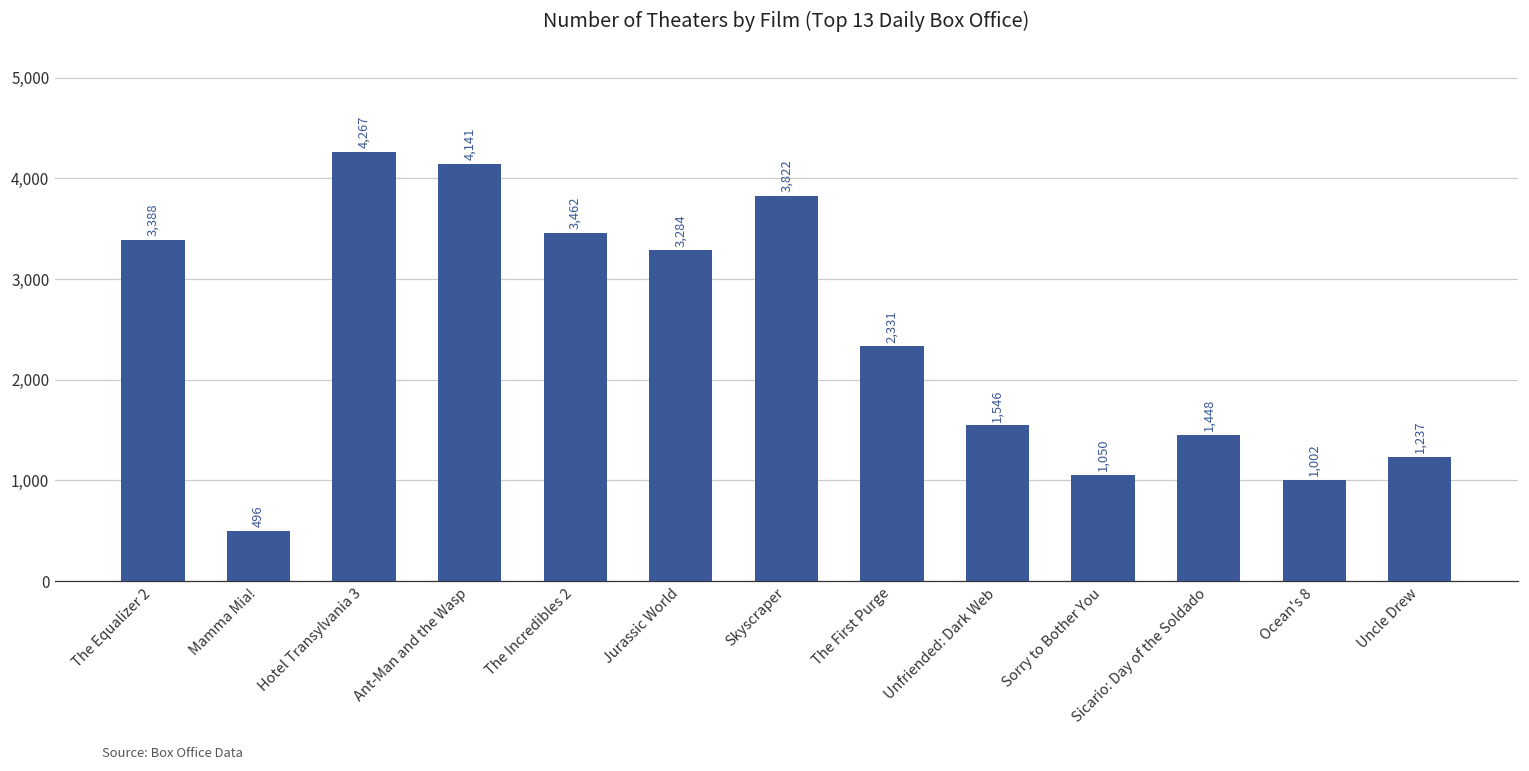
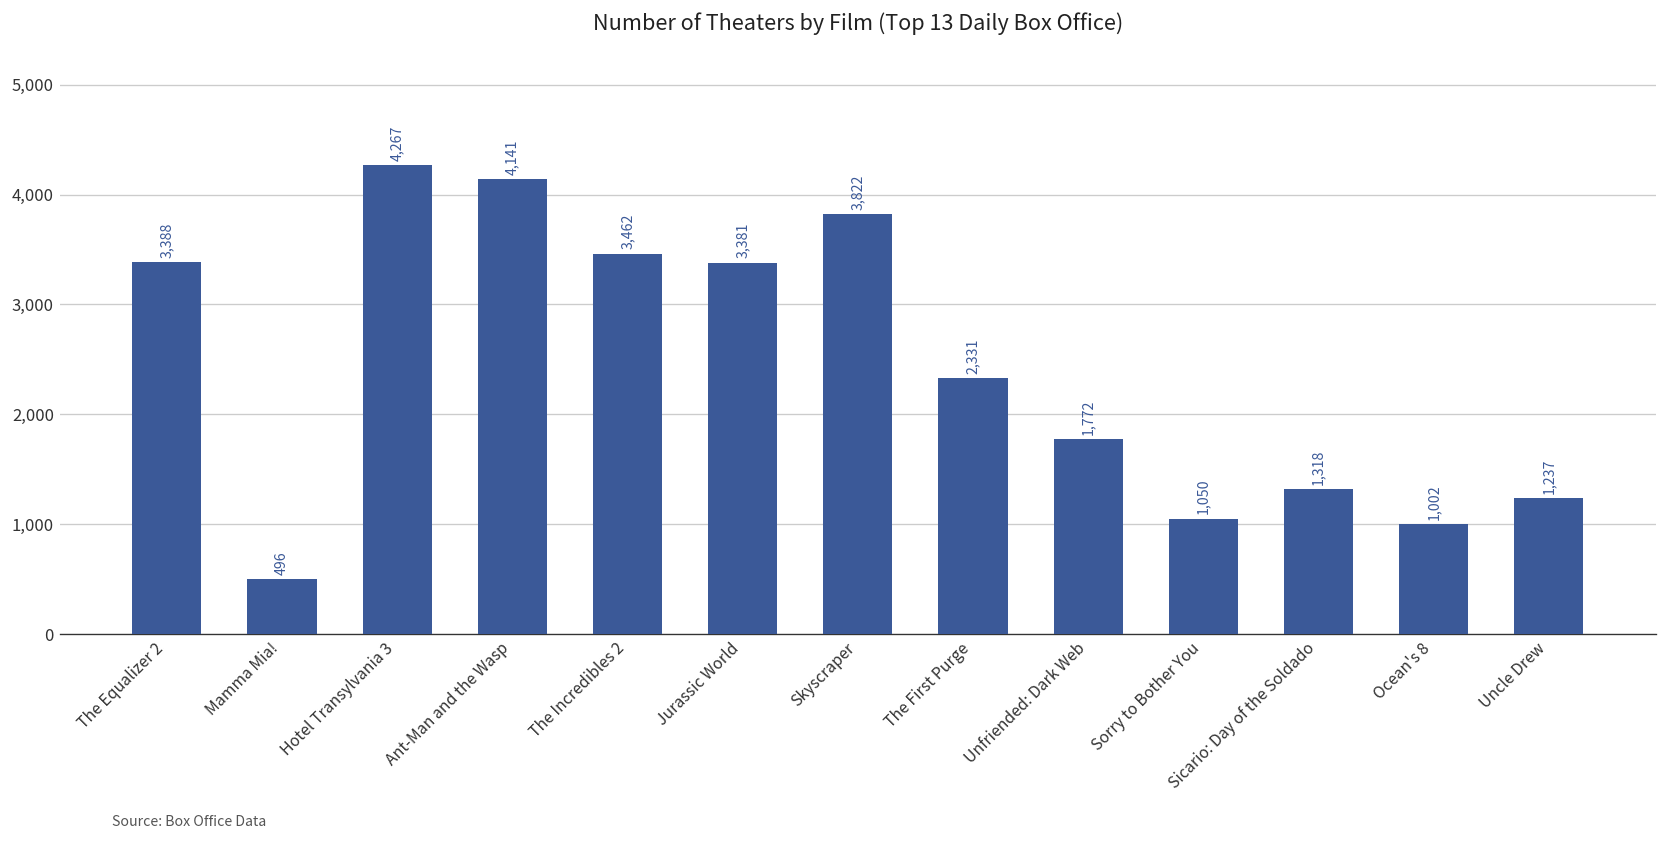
Jurassic World: 3,284 -> 3,381
Unfriended: Dark Web: 1,546 -> 1,772
Sicario: Day of the Soldado: 1,448 -> 1,318
